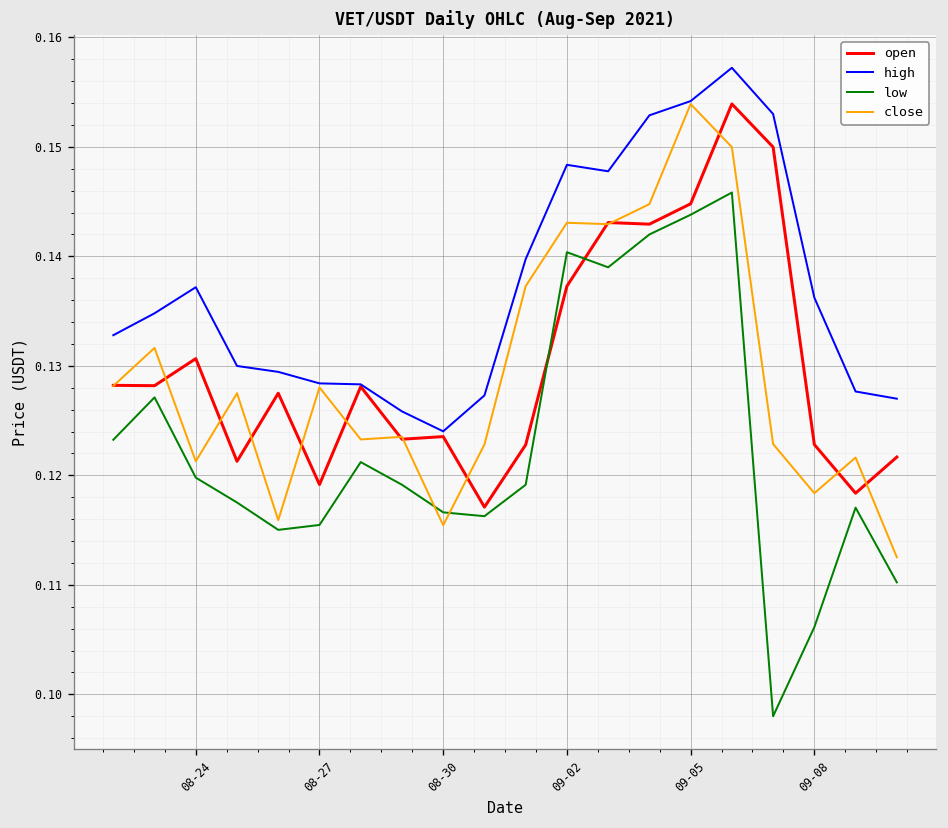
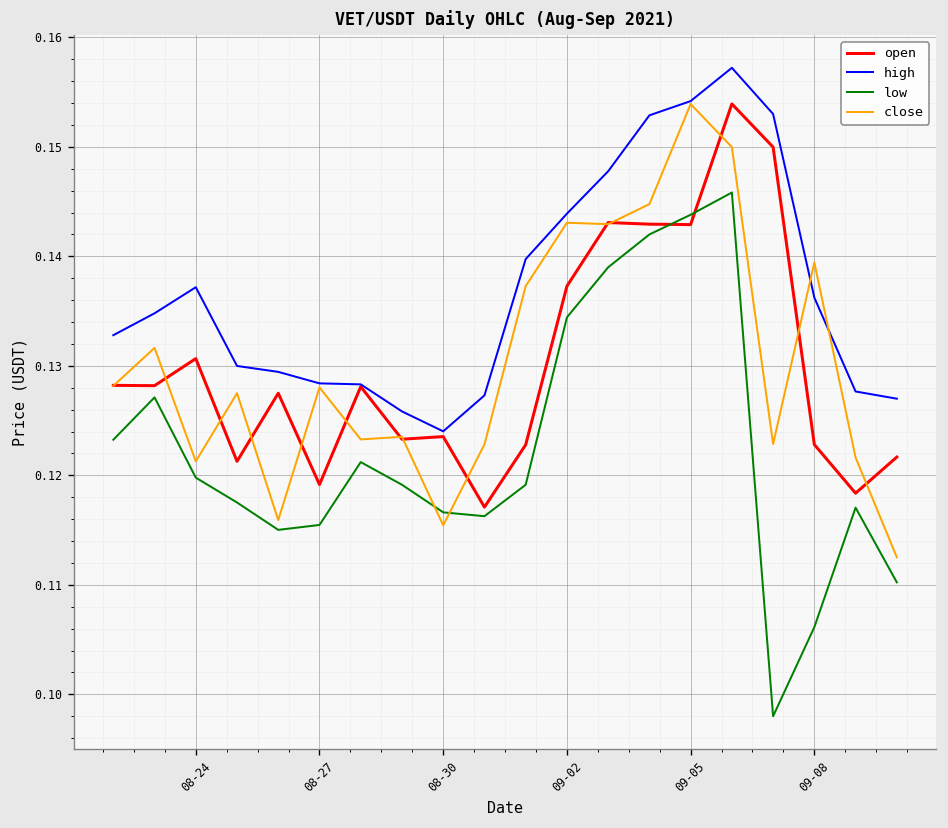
high, 09-02: 0.148 -> 0.144
low, 09-02: 0.140 -> 0.134
open, 09-05: 0.145 -> 0.143
close, 09-08: 0.118 -> 0.139
